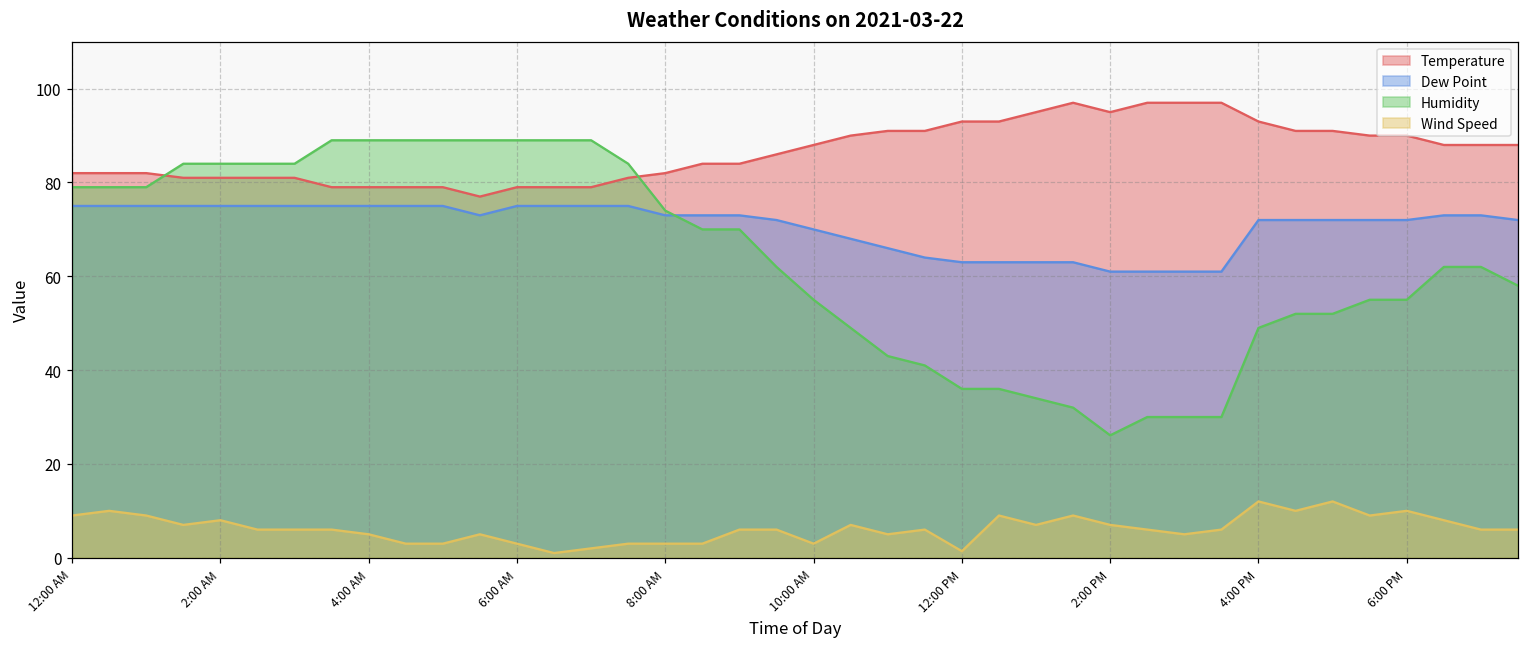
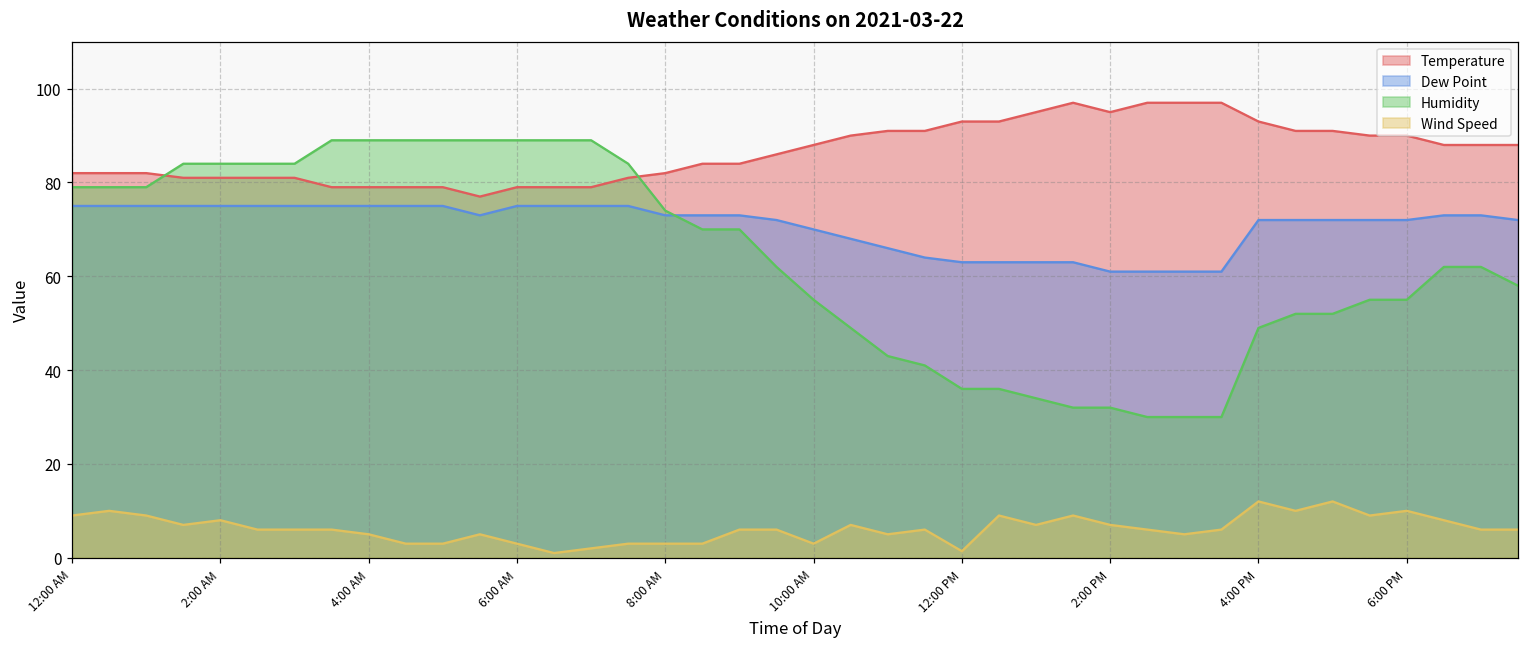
Humidity, 2:00 PM: 26 -> 32
